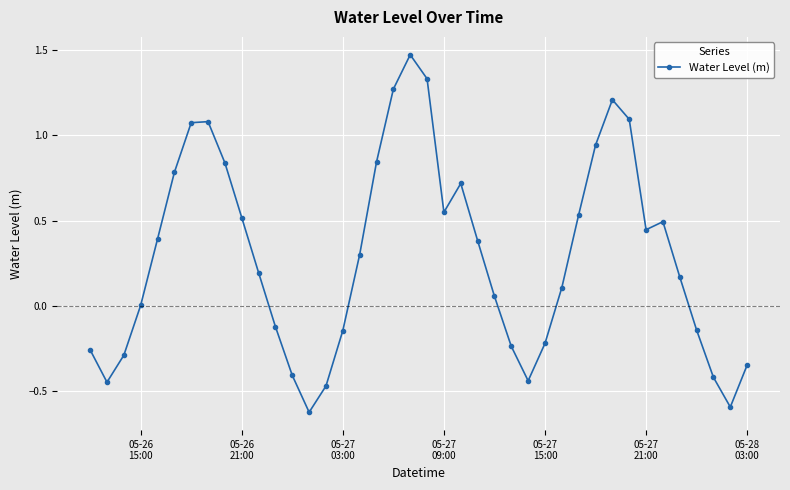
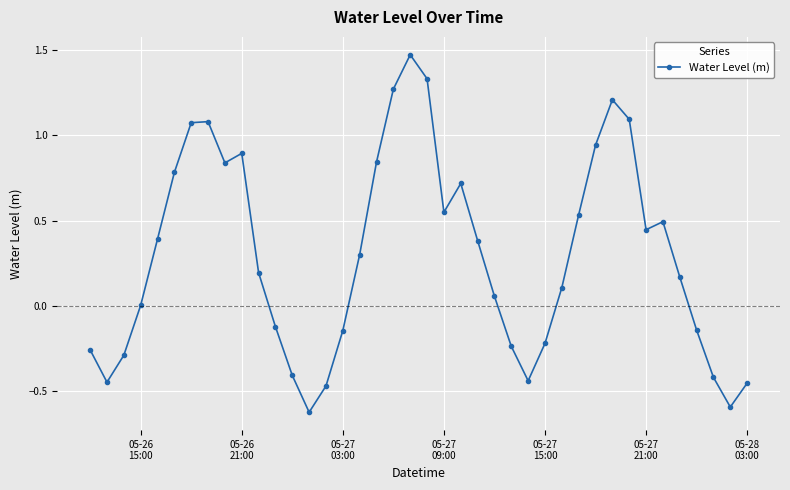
05-26 21:00: 0.52 -> 0.90
05-28 03:00: -0.35 -> -0.45
